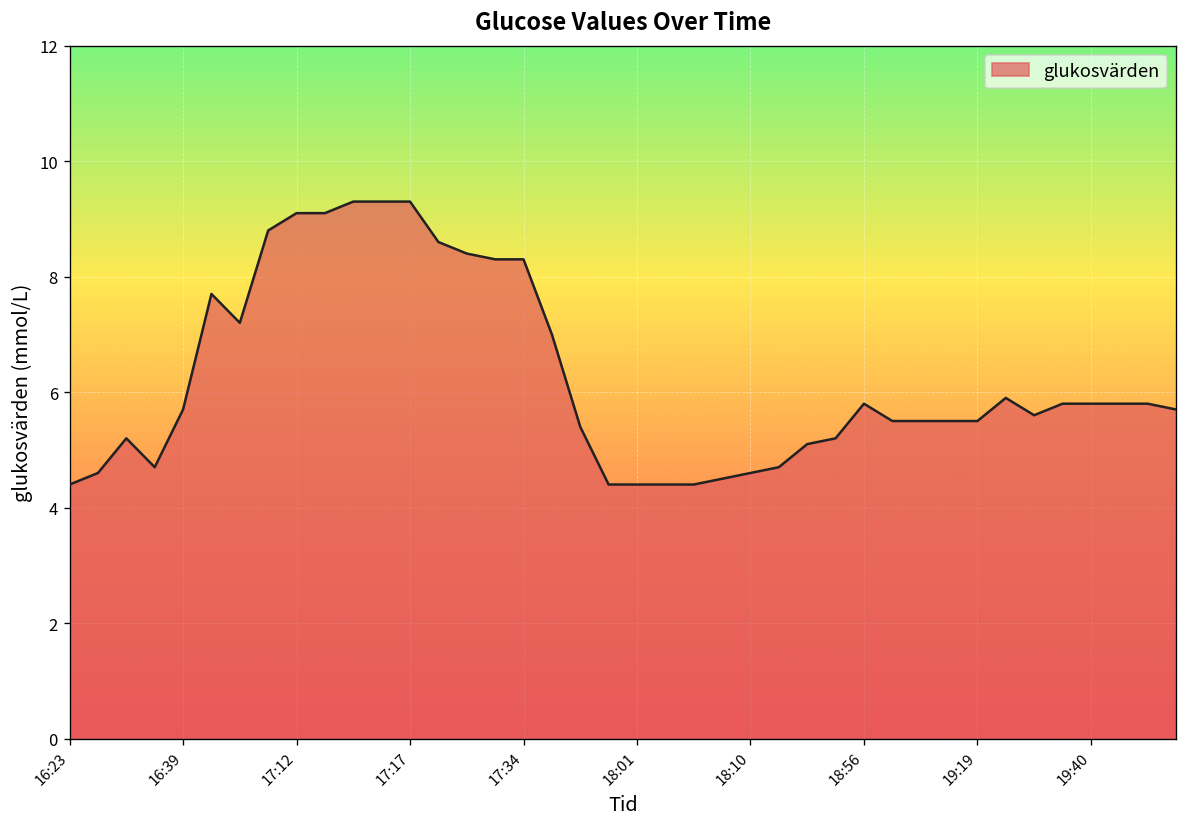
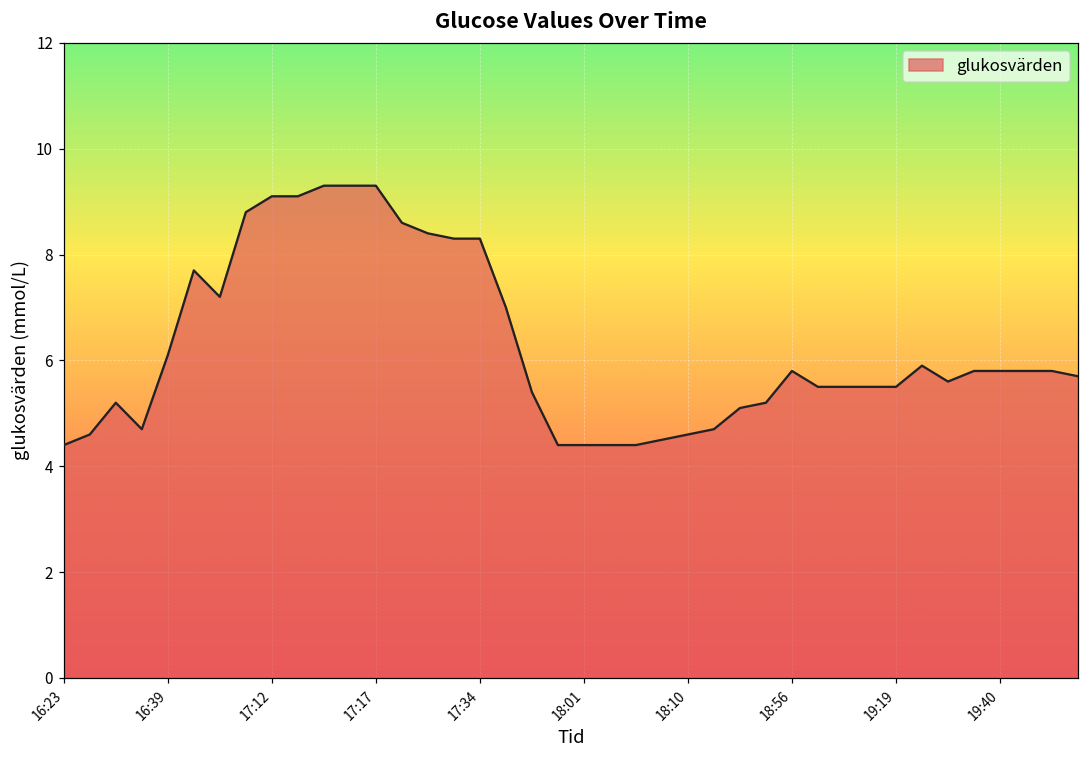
16:39: 5.7 -> 6.1
